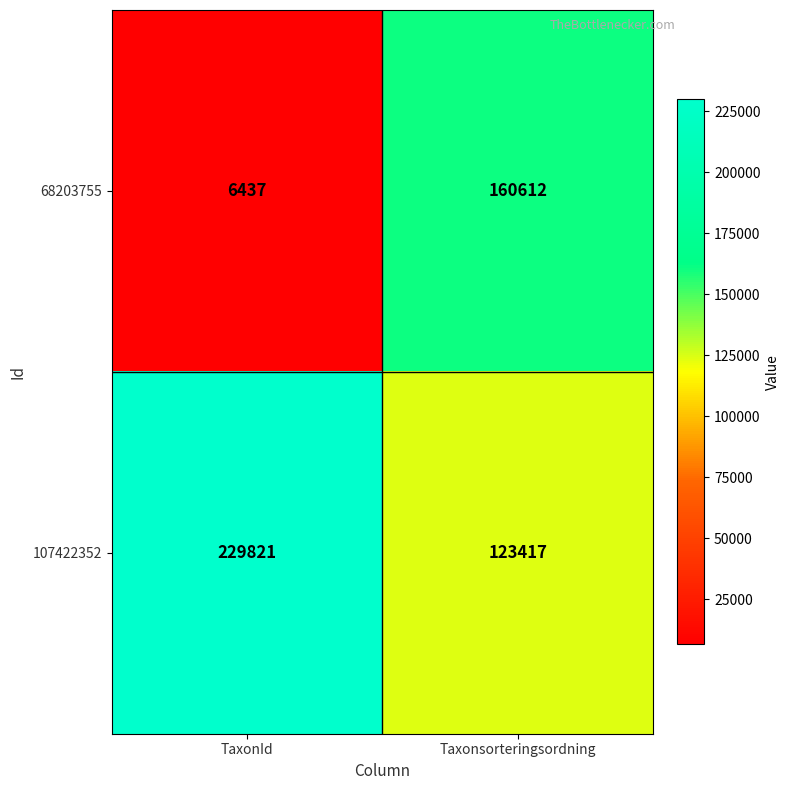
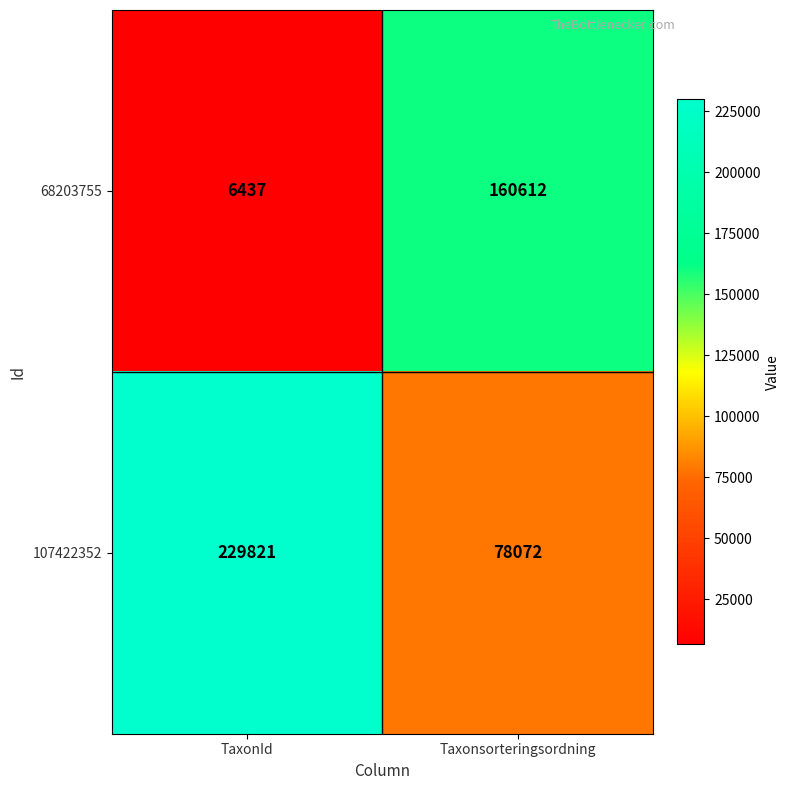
107422352, Taxonsorteringsordning: 123417 -> 78072
